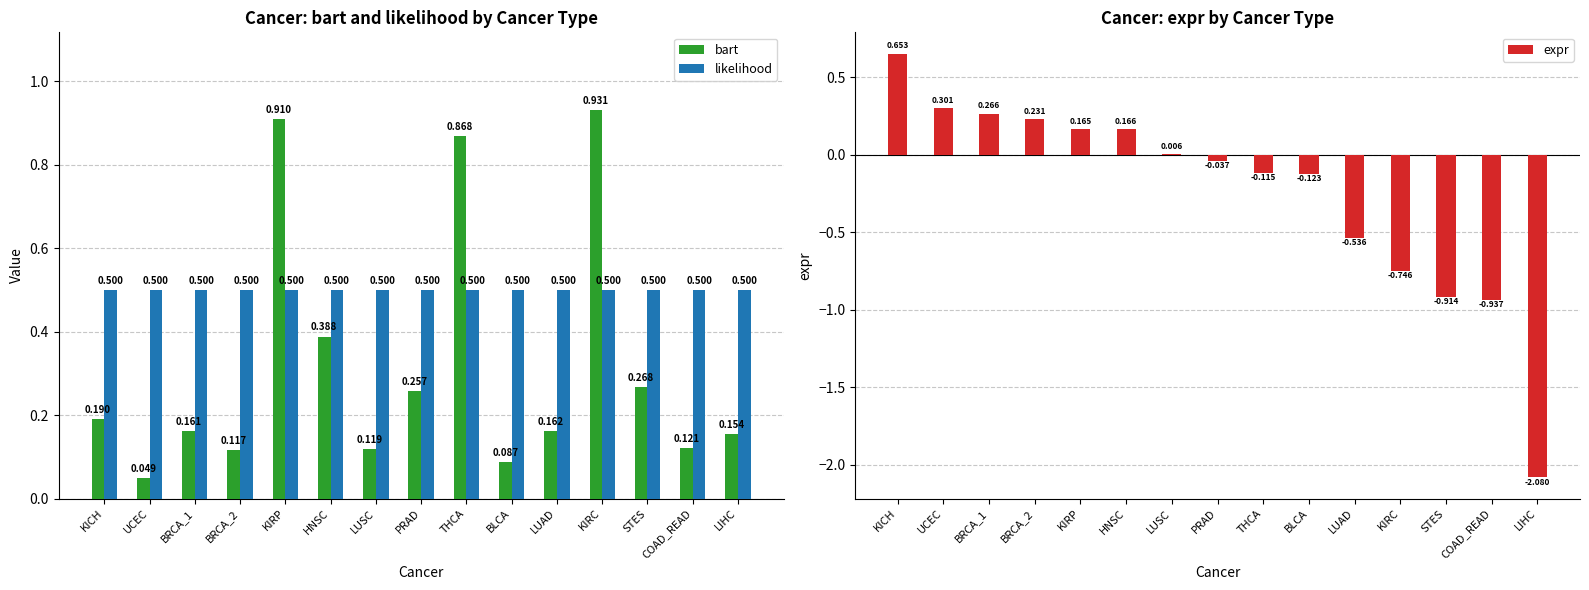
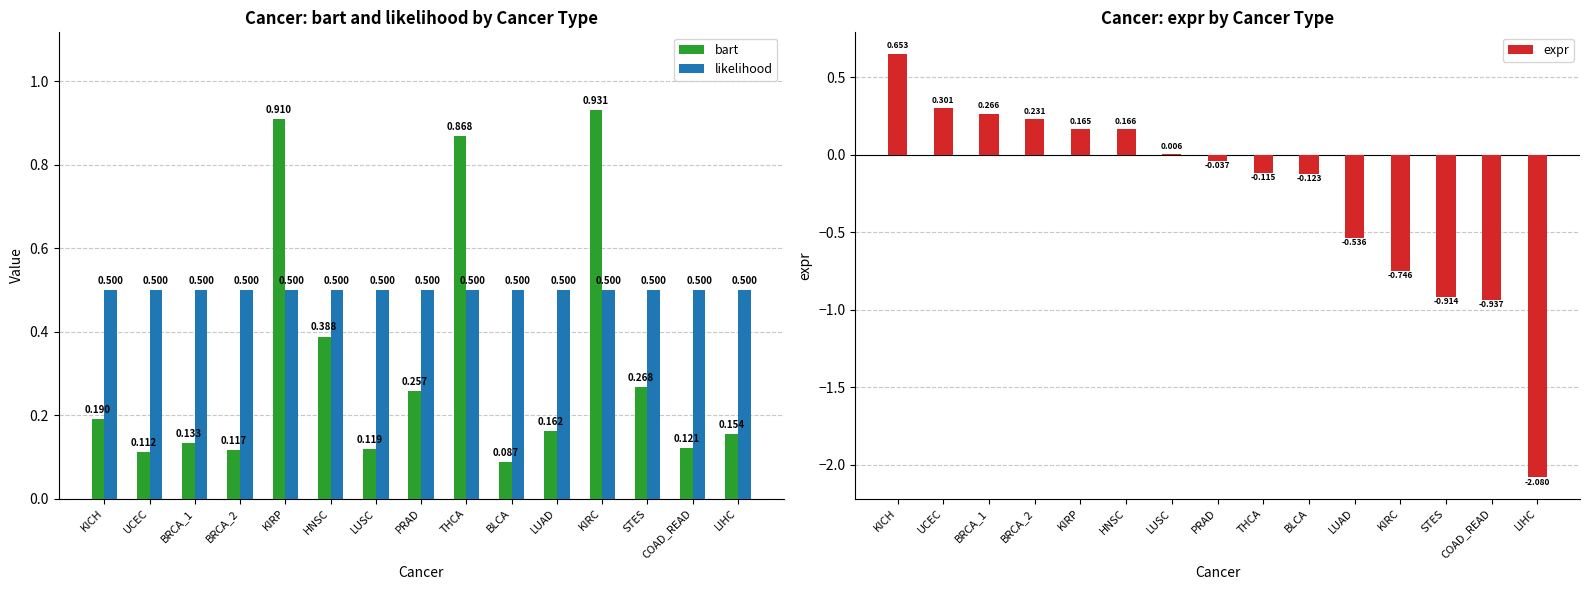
Cancer: bart and likelihood by Cancer Type, bart, UCEC: 0.049 -> 0.112
Cancer: bart and likelihood by Cancer Type, bart, BRCA_1: 0.161 -> 0.133
